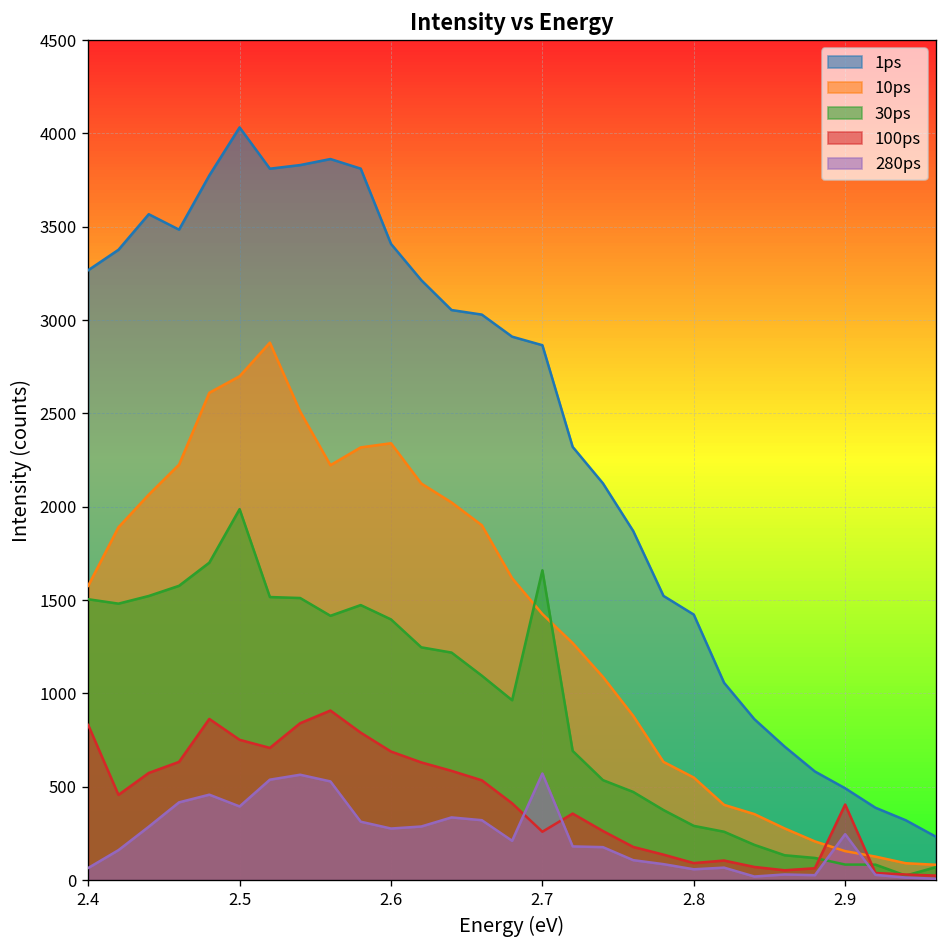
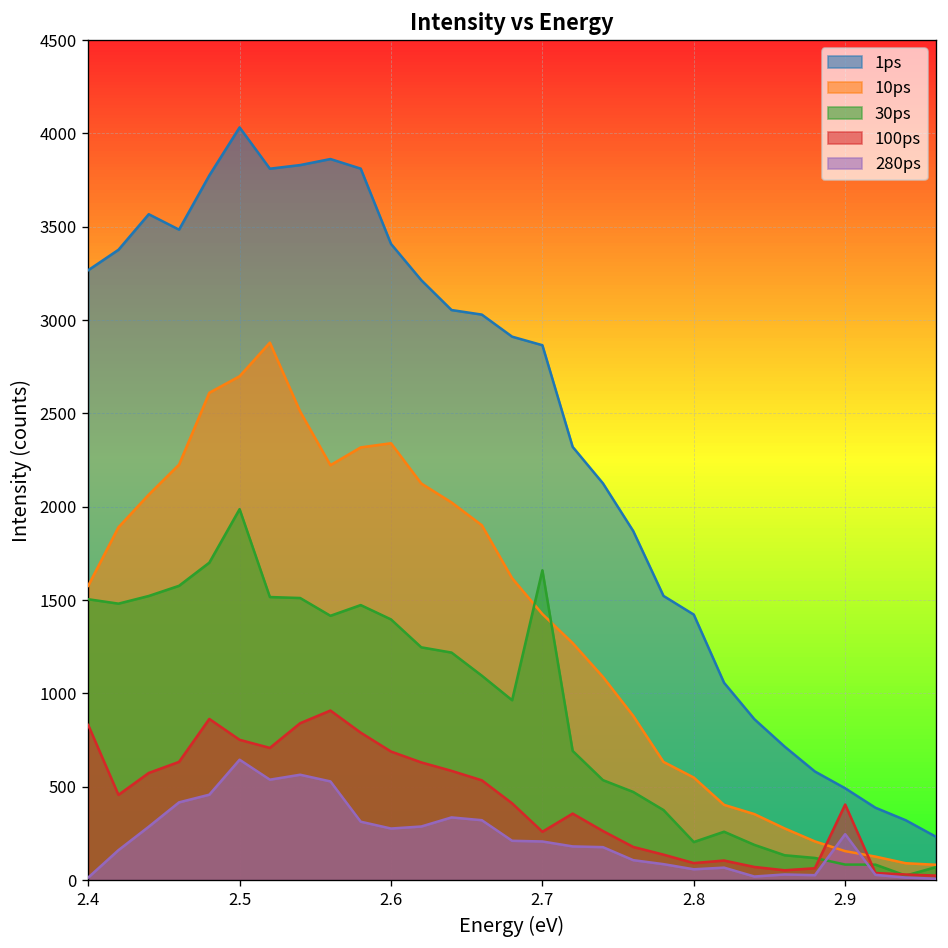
280ps, 2.4: 70 -> 10
280ps, 2.5: 400 -> 650
280ps, 2.7: 570 -> 210
30ps, 2.8: 290 -> 200
